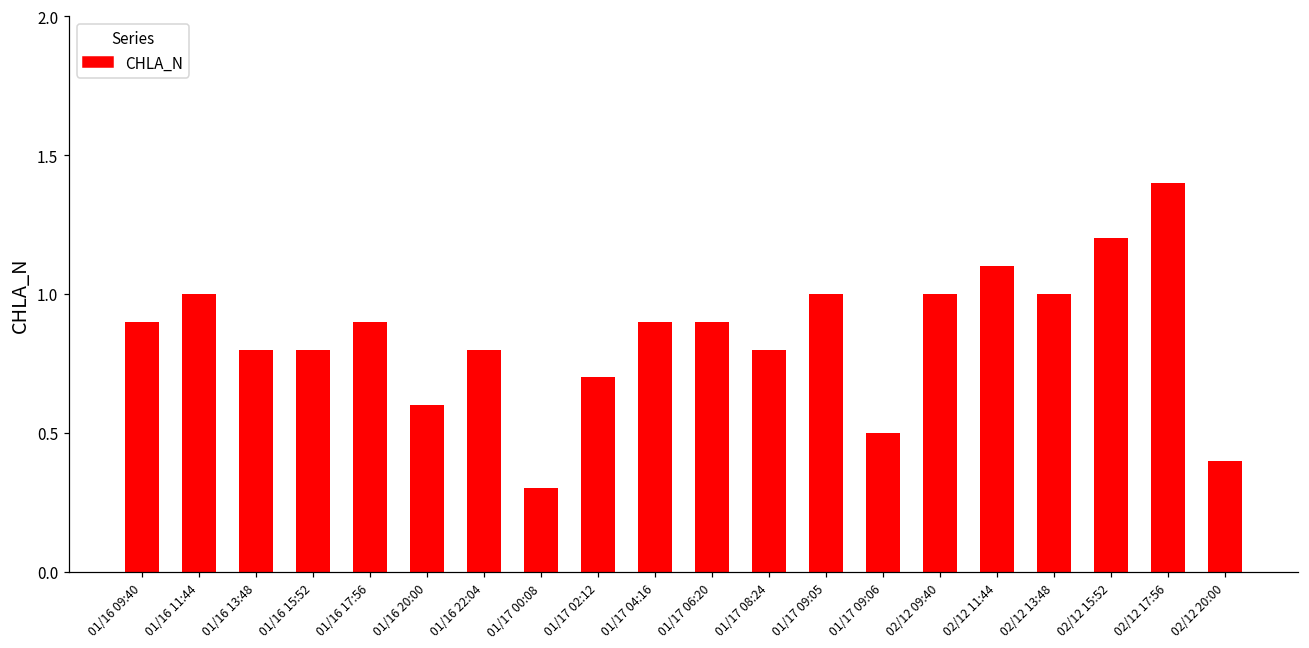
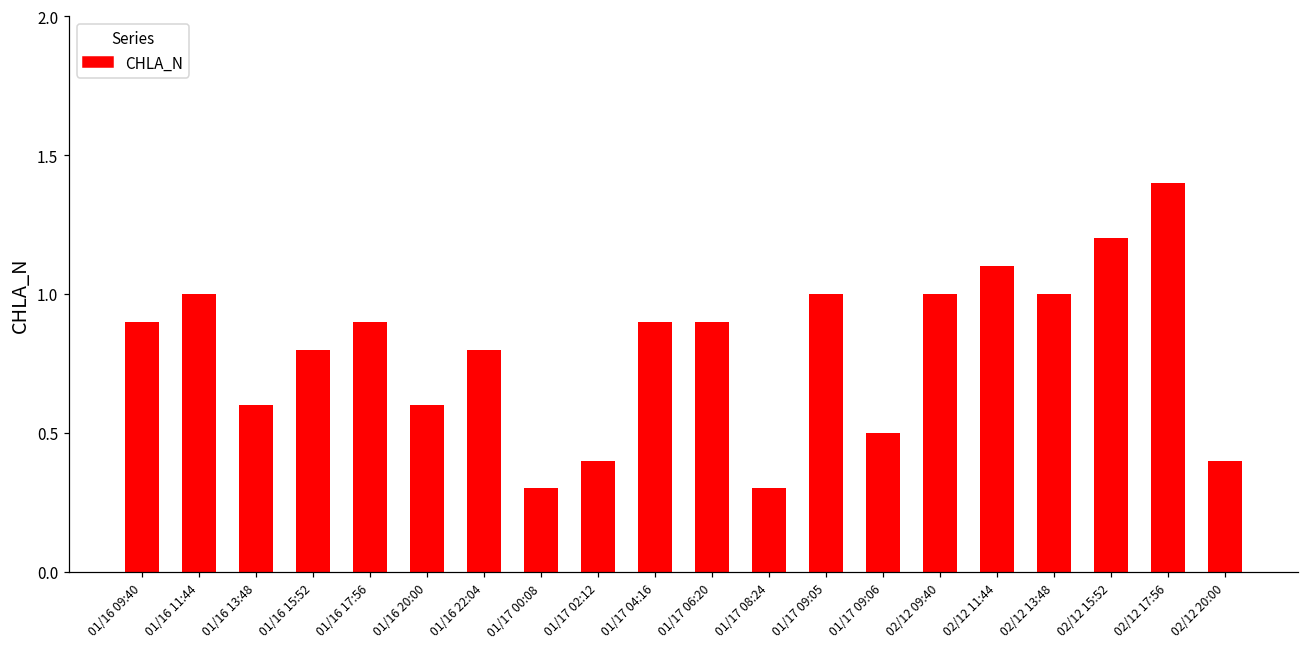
01/16 13:48: 0.8 -> 0.6
01/17 02:12: 0.7 -> 0.4
01/17 08:24: 0.8 -> 0.3
